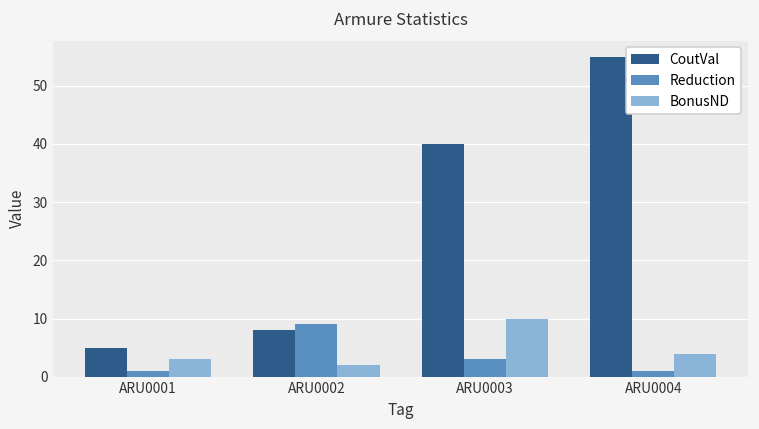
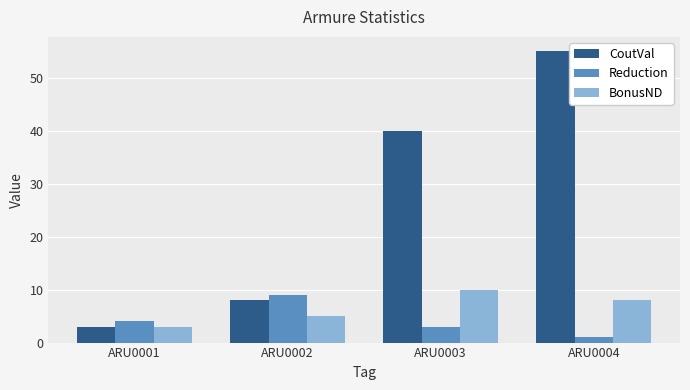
CoutVal, ARU0001: 5 -> 3
Reduction, ARU0001: 1 -> 4
BonusND, ARU0002: 2 -> 5
BonusND, ARU0004: 4 -> 8
